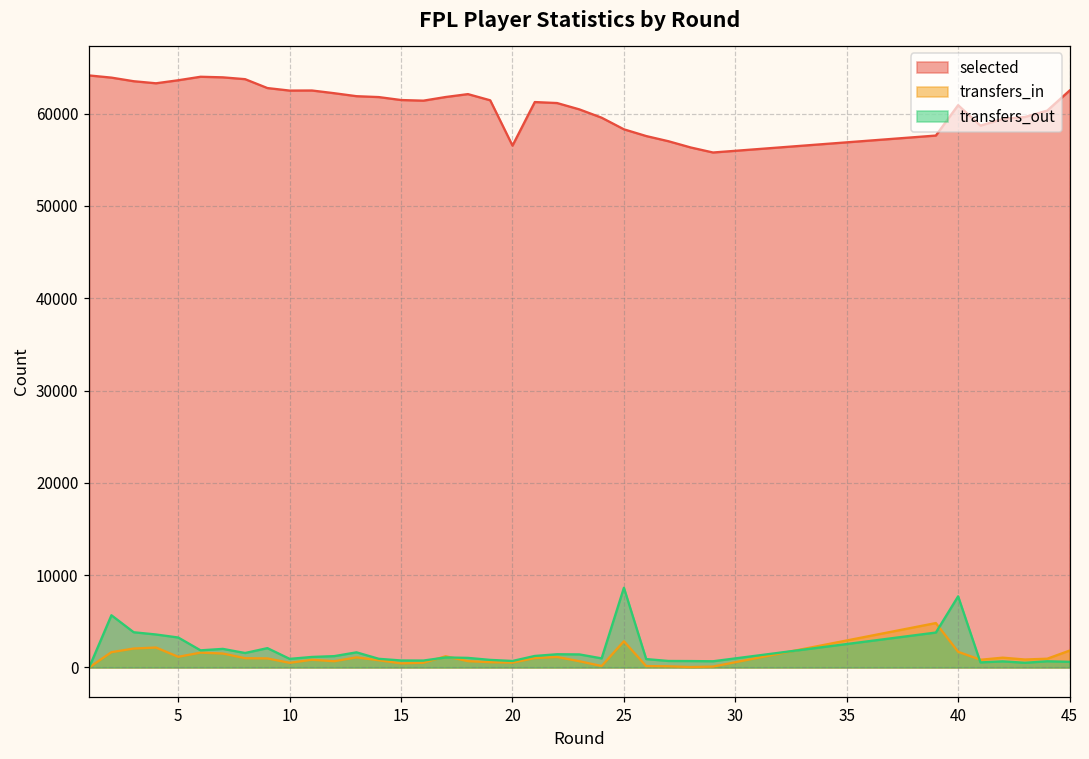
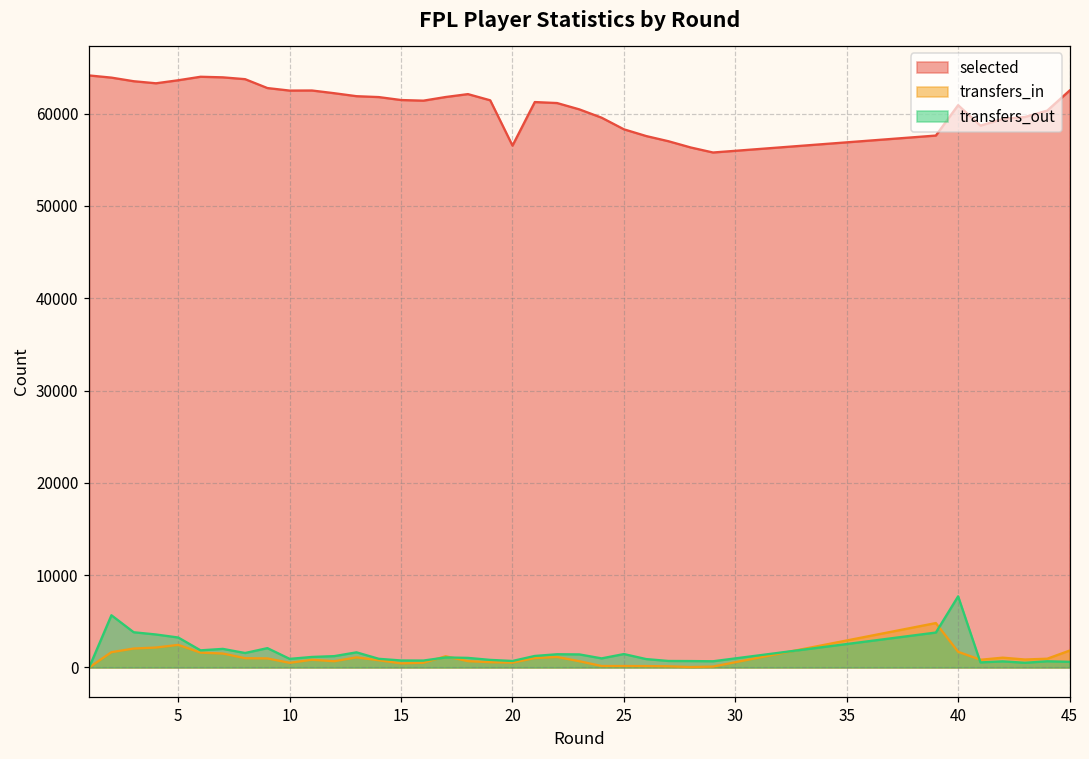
transfers_in, 5: 1000 -> 2000
transfers_in, 25: 3000 -> 0
transfers_out, 25: 9000 -> 1000
